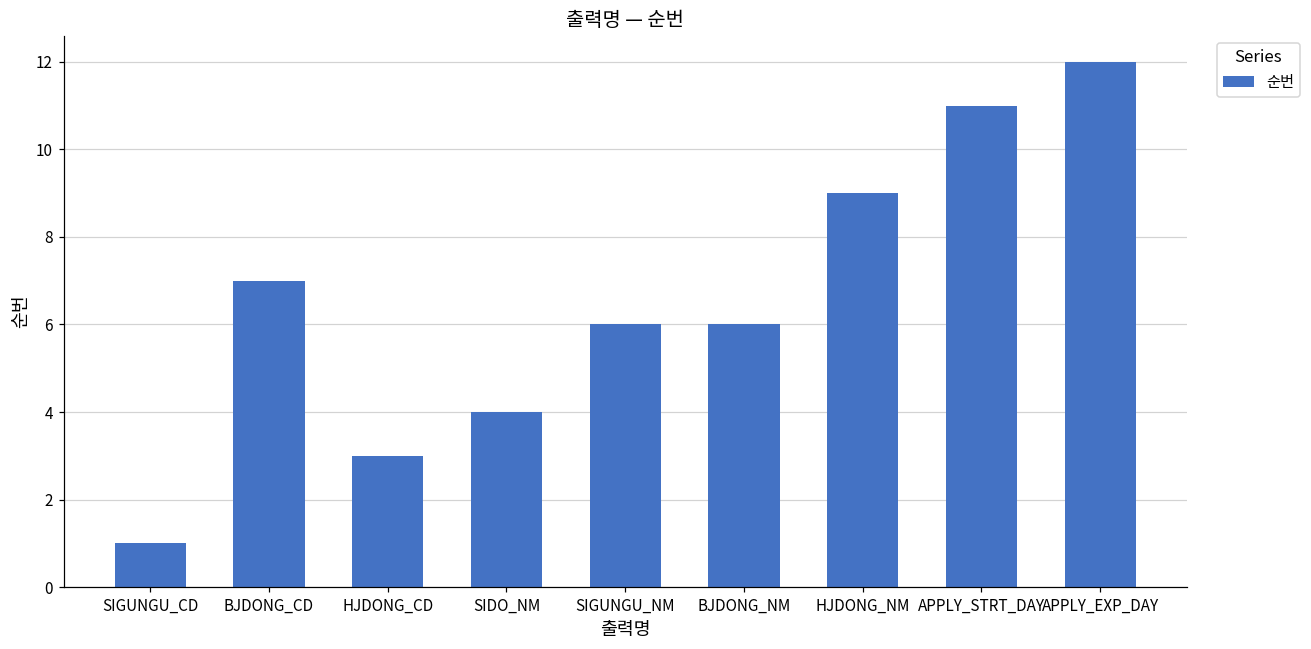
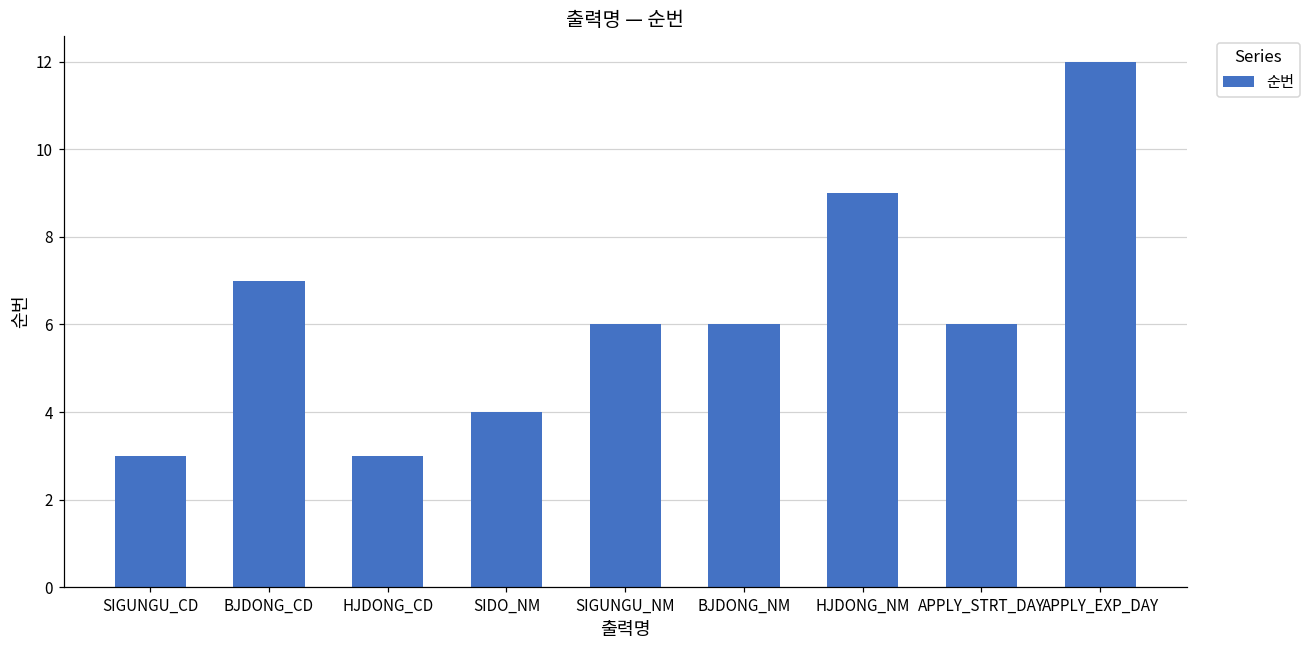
SIGUNGU_CD: 1 -> 3
APPLY_STRT_DAY: 11 -> 6
